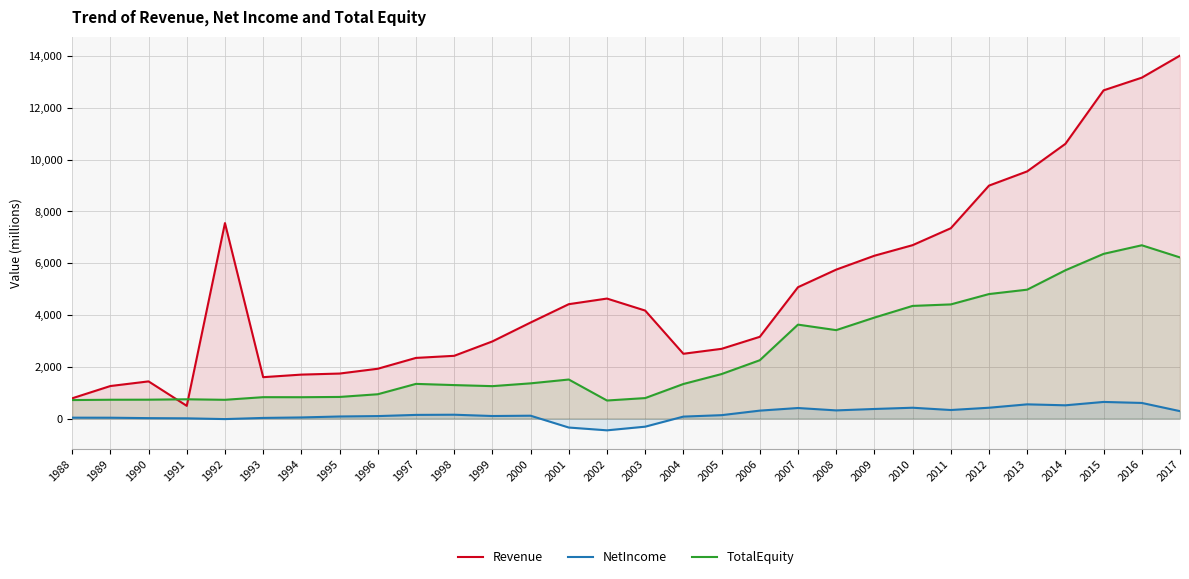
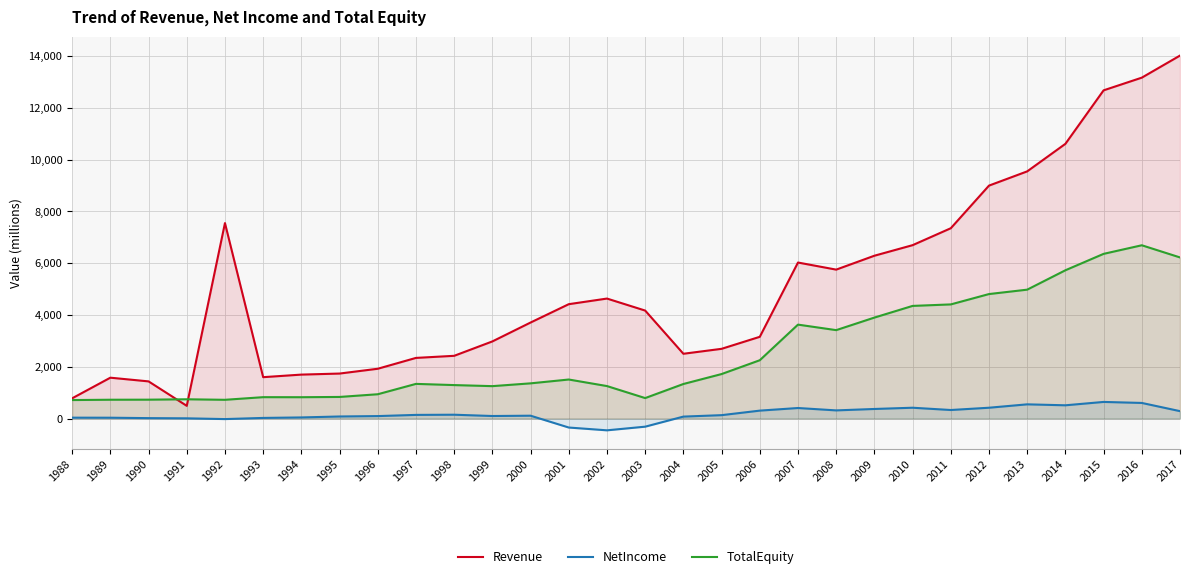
Revenue, 1989: 1,300 -> 1,600
TotalEquity, 2002: 700 -> 1,300
Revenue, 2007: 5,100 -> 6,000
